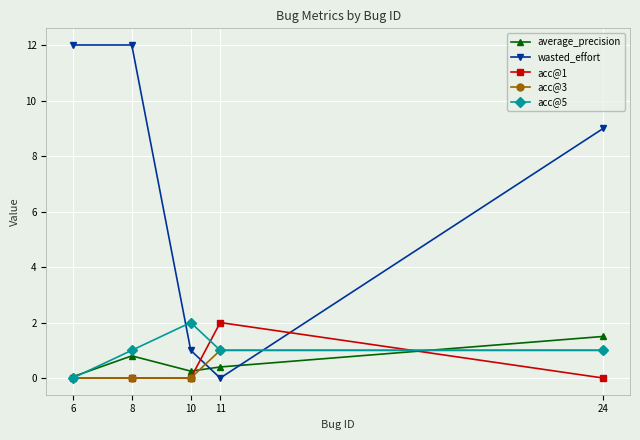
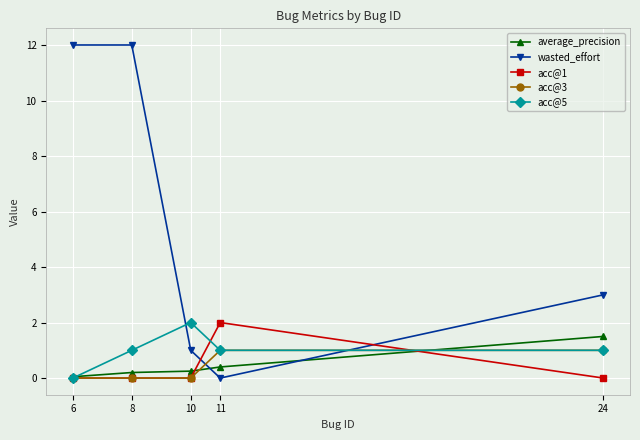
average_precision, 8: 0.8 -> 0.2
wasted_effort, 24: 9 -> 3
